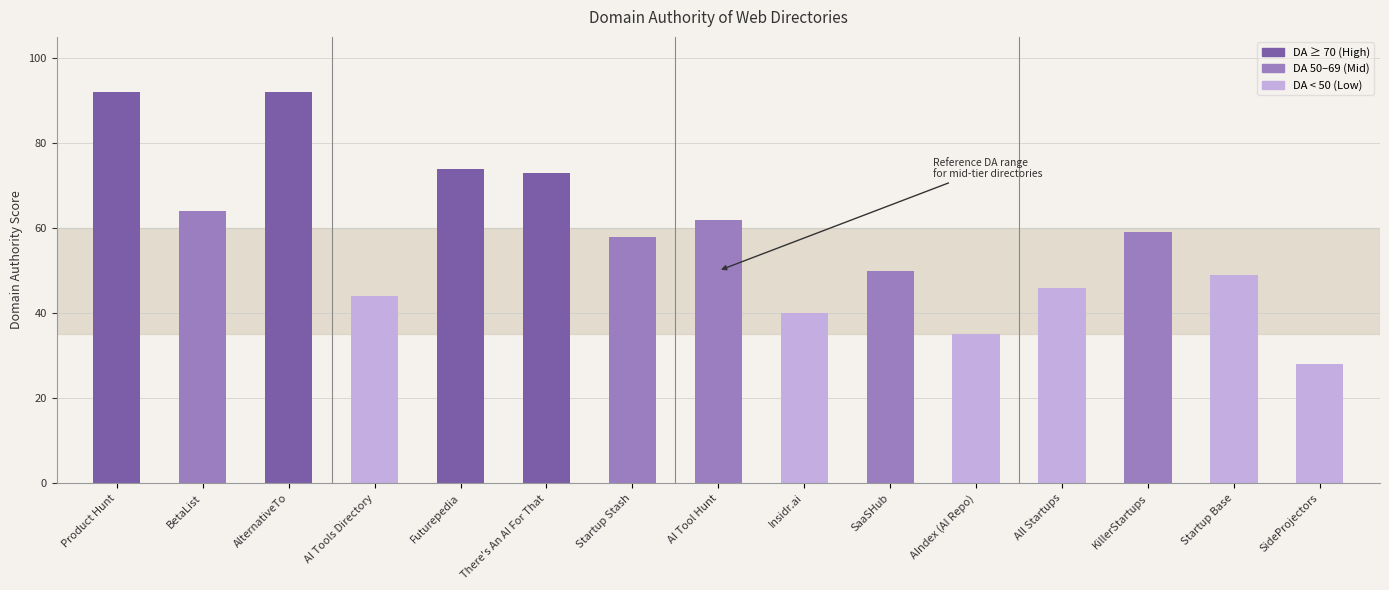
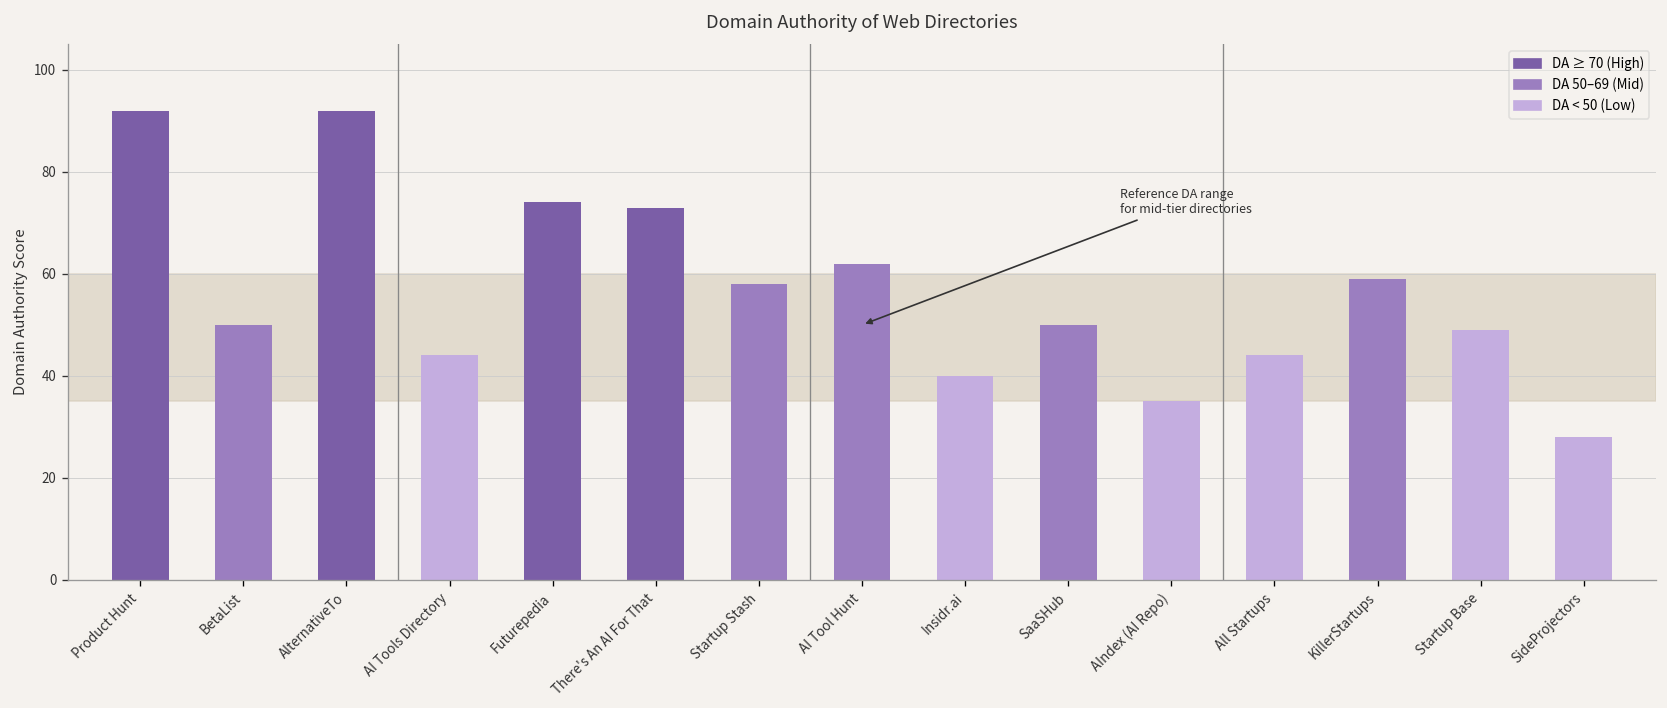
BetaList: 64 -> 50
All Startups: 46 -> 44
